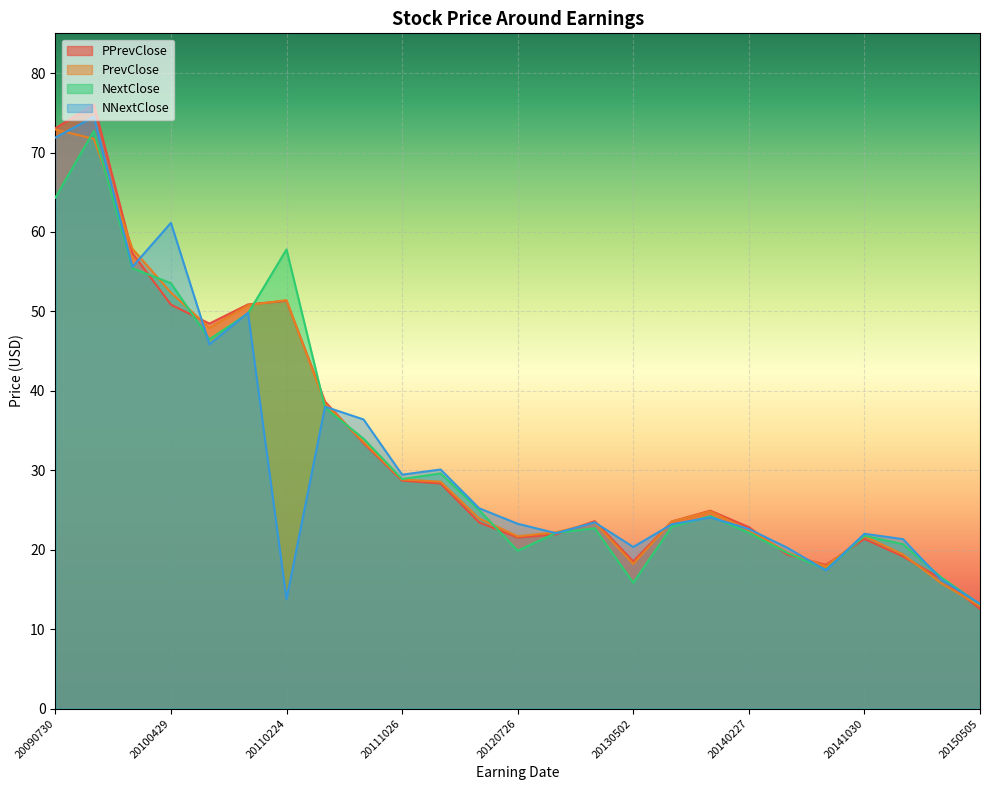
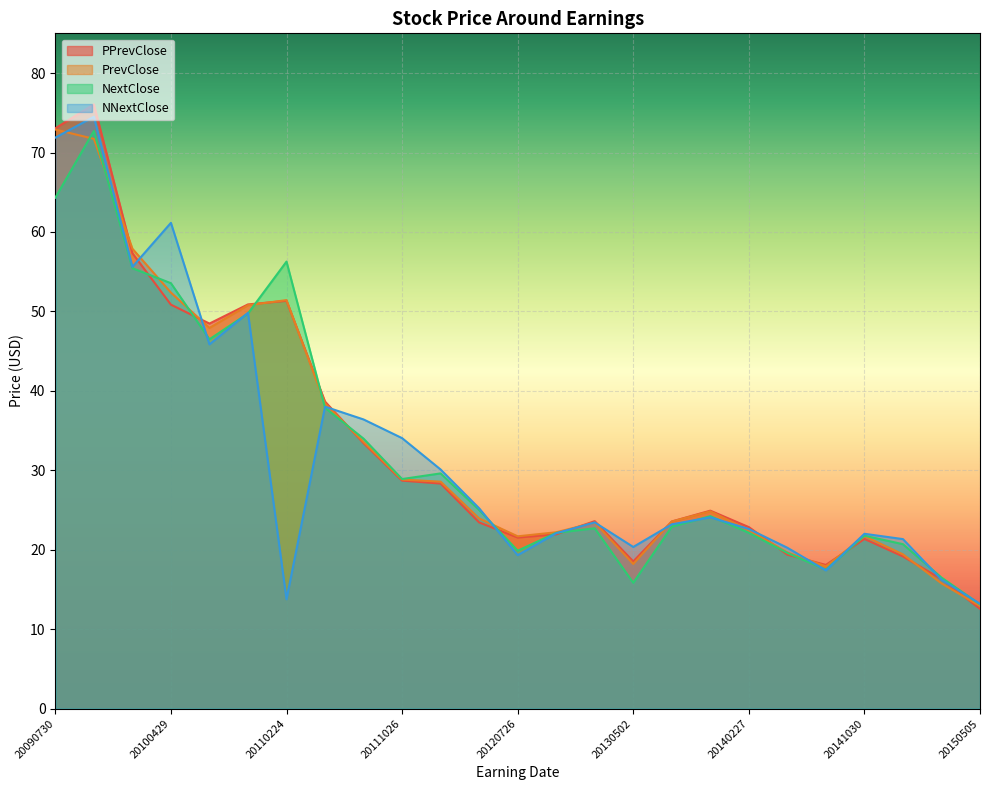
NextClose, 20110224: 58 -> 56
NNextClose, 20111026: 29 -> 34
NNextClose, 20120726: 23 -> 19
